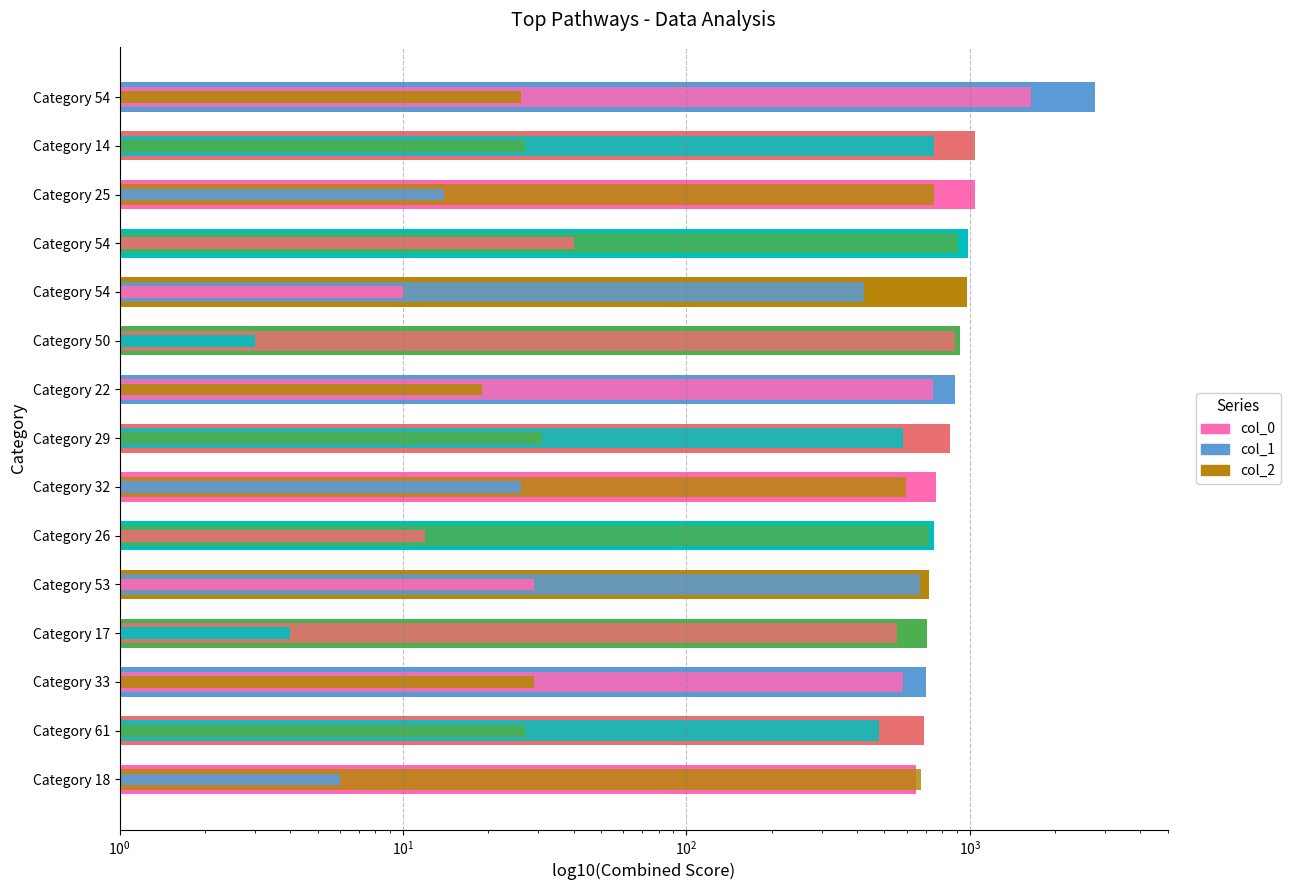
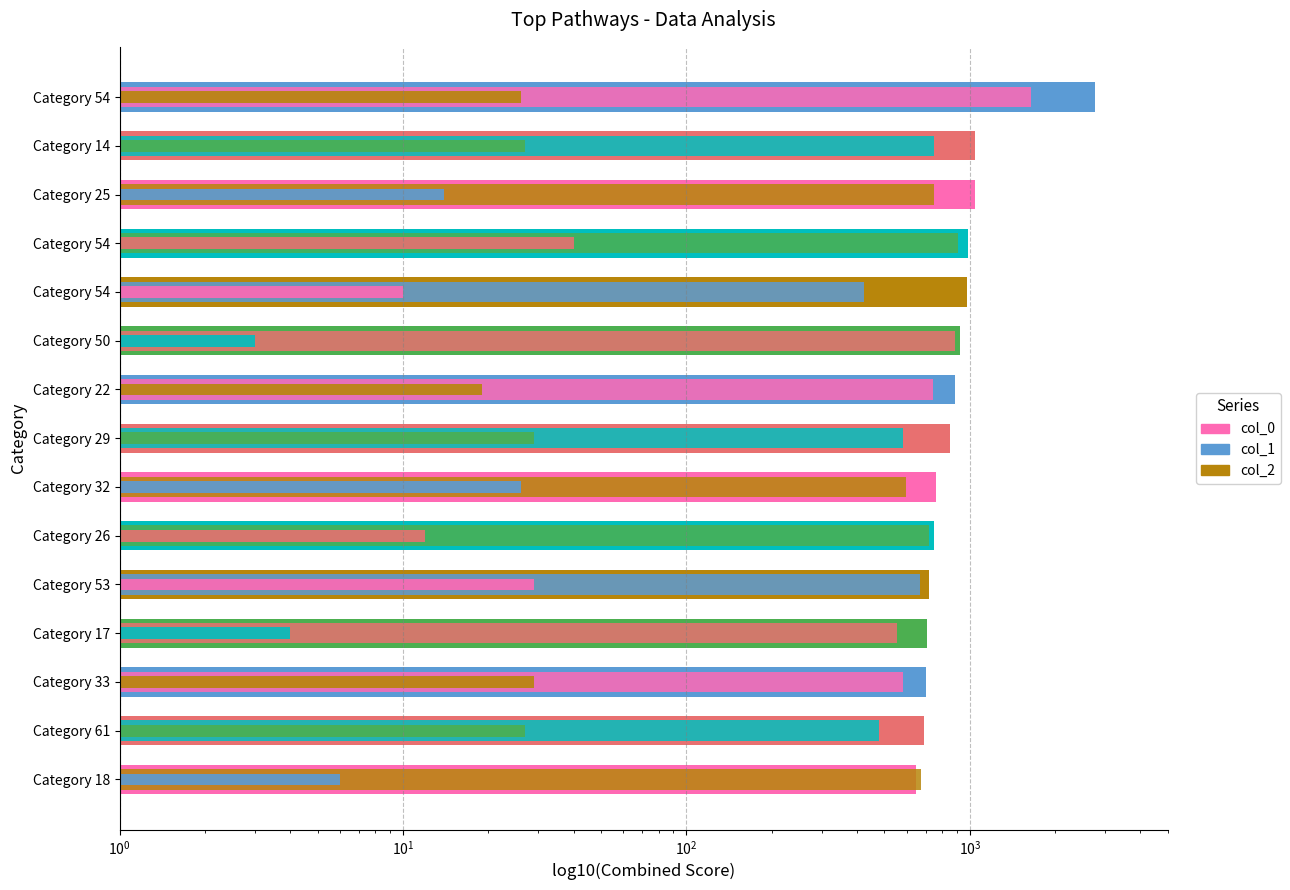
col_2, Category 29: 31 -> 29
